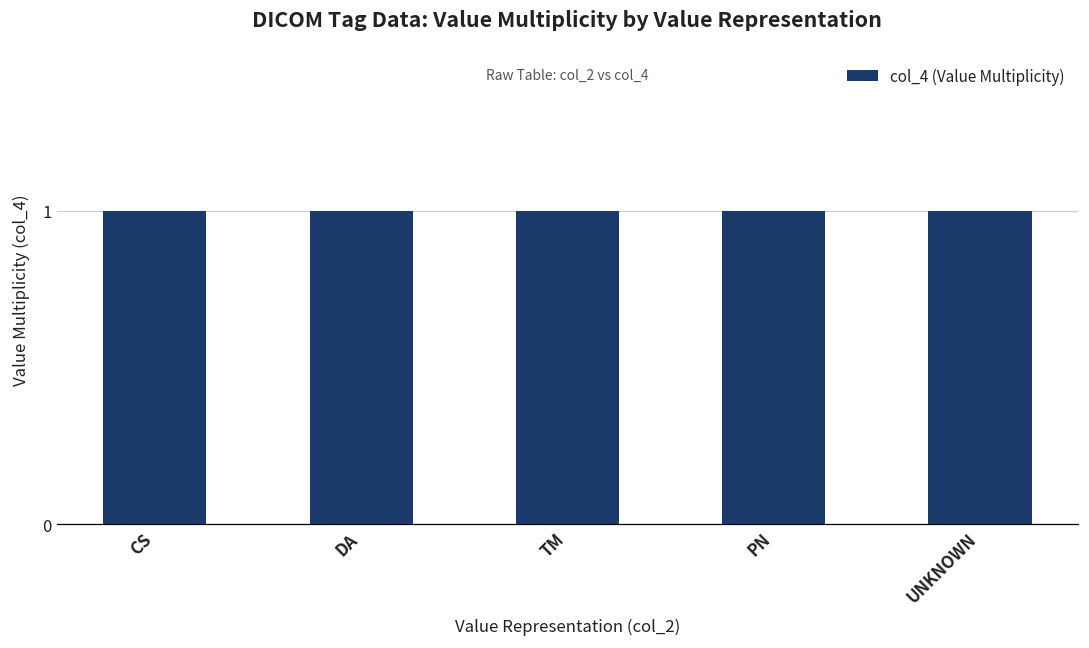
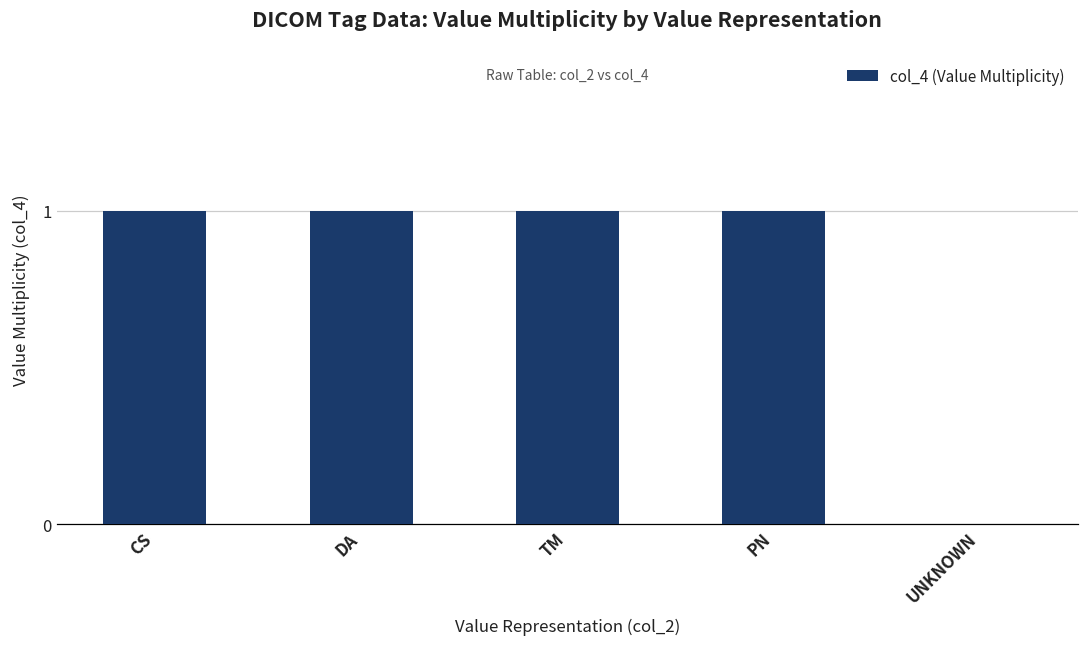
UNKNOWN: 1 -> 0
